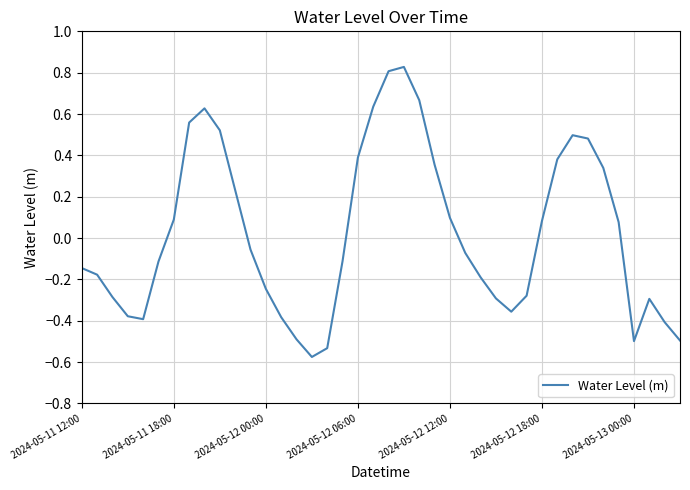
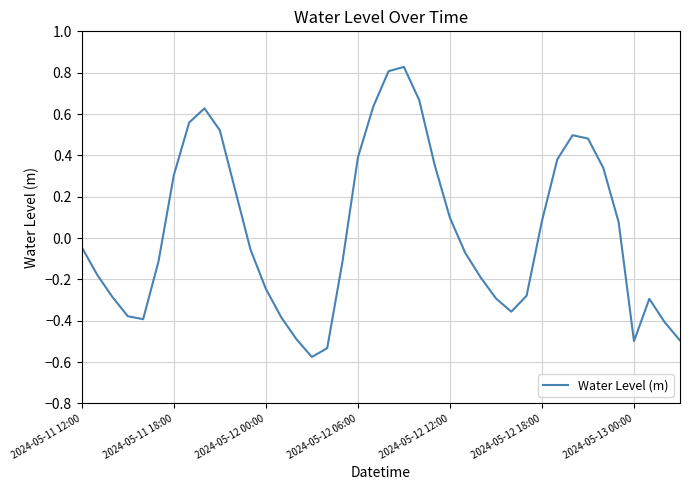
2024-05-11 12:00: -0.15 -> -0.04
2024-05-11 18:00: 0.09 -> 0.30
